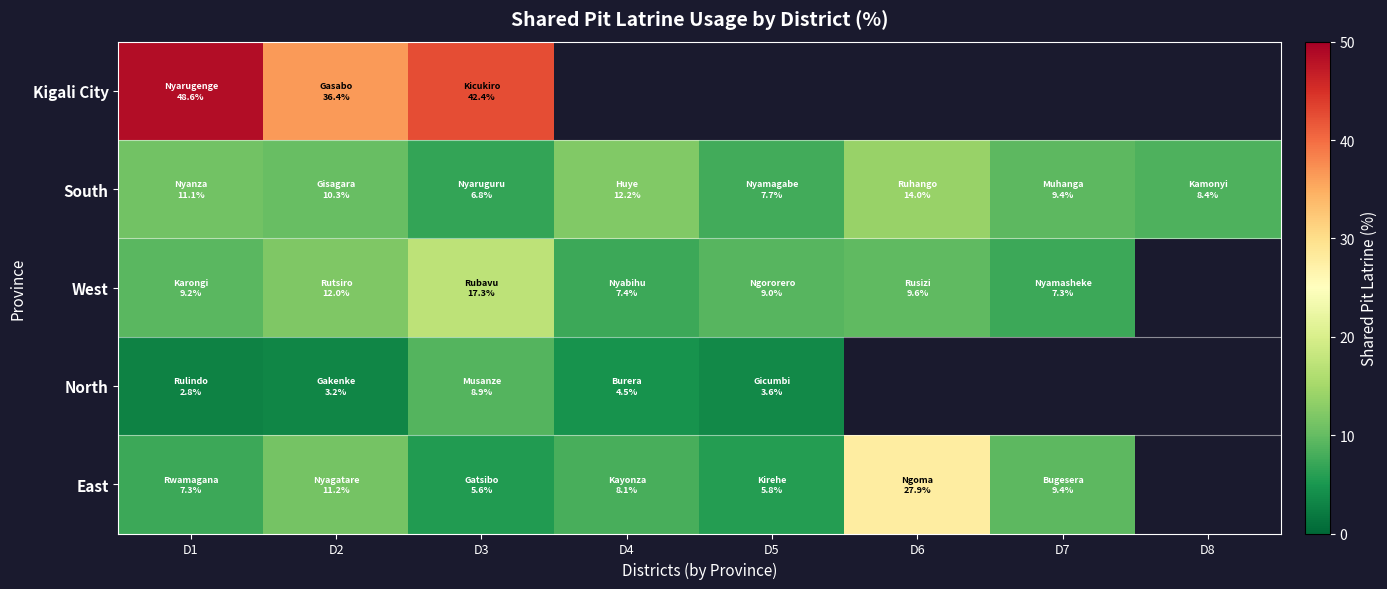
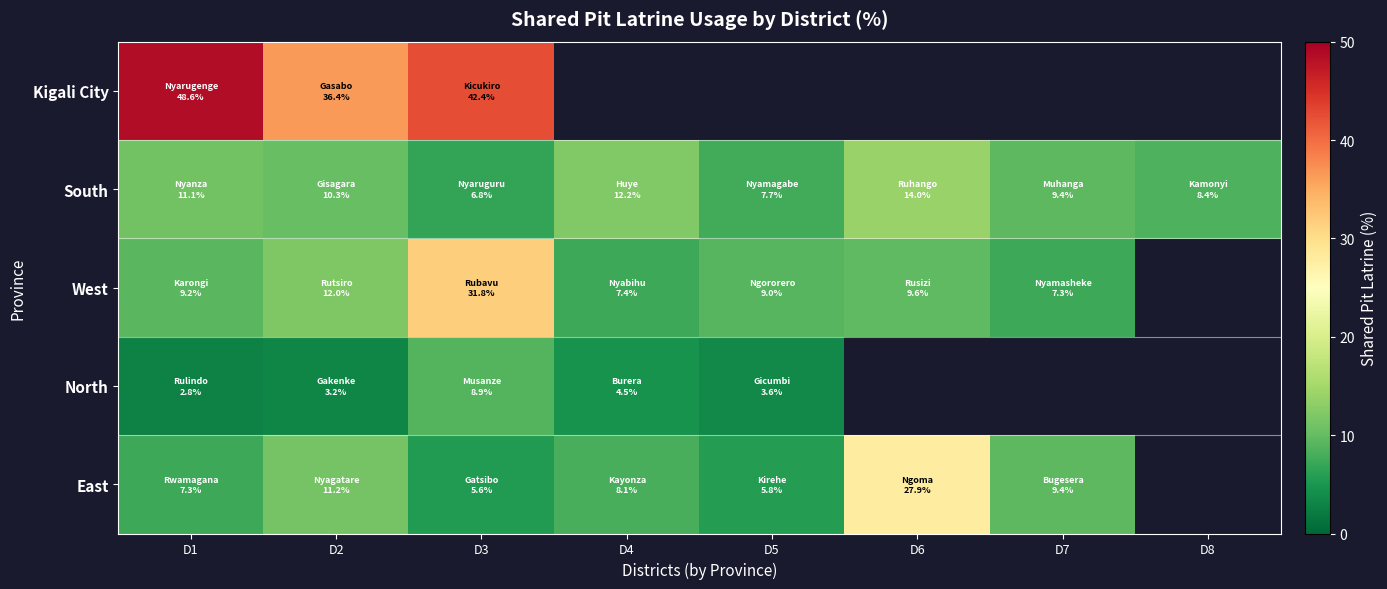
West, D3: 17.3% -> 31.8%
